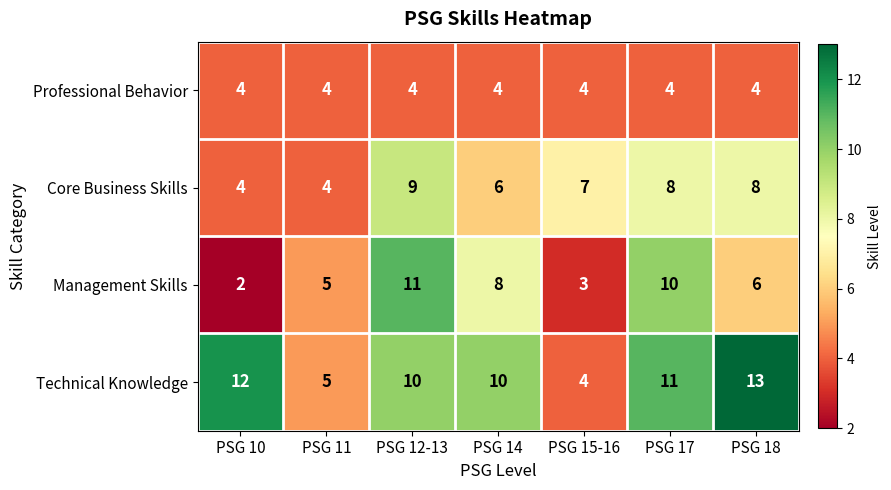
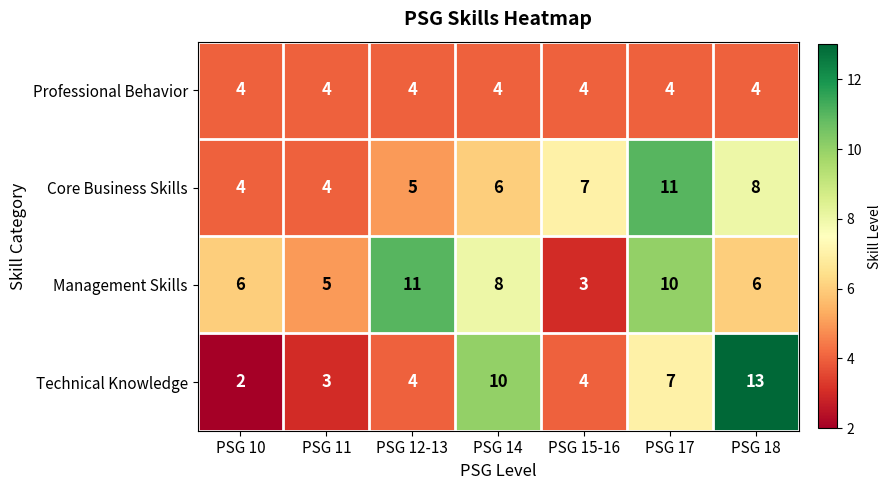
Core Business Skills, PSG 12-13: 9 -> 5
Core Business Skills, PSG 17: 8 -> 11
Management Skills, PSG 10: 2 -> 6
Technical Knowledge, PSG 10: 12 -> 2
Technical Knowledge, PSG 11: 5 -> 3
Technical Knowledge, PSG 12-13: 10 -> 4
Technical Knowledge, PSG 17: 11 -> 7
